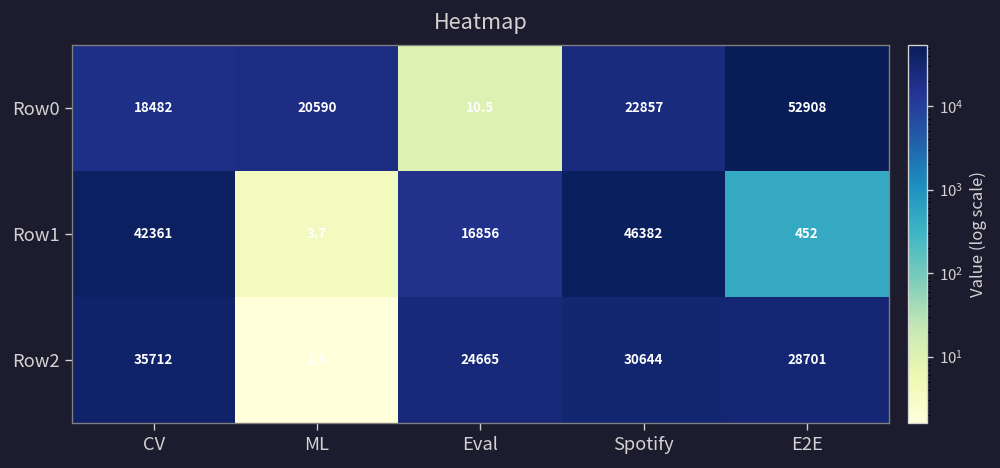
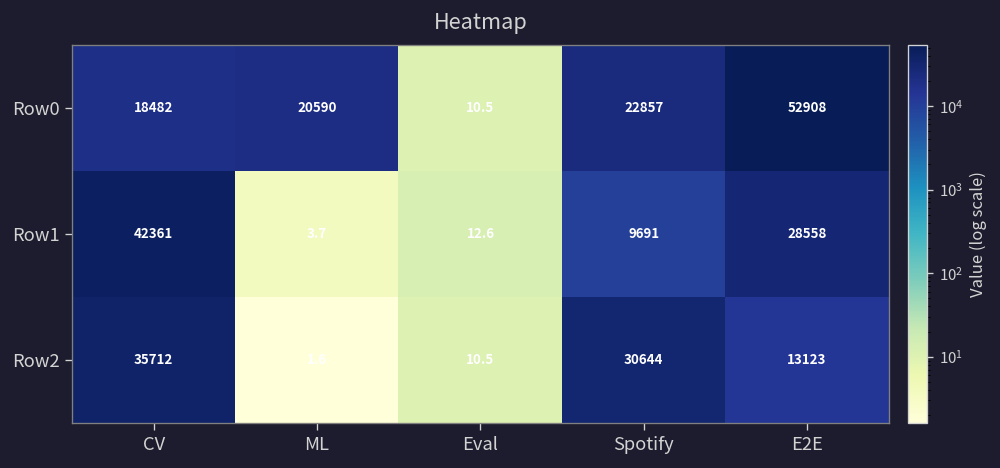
Row1, Eval: 16856 -> 12.6
Row1, Spotify: 46382 -> 9691
Row1, E2E: 452 -> 28558
Row2, Eval: 24665 -> 10.5
Row2, E2E: 28701 -> 13123
